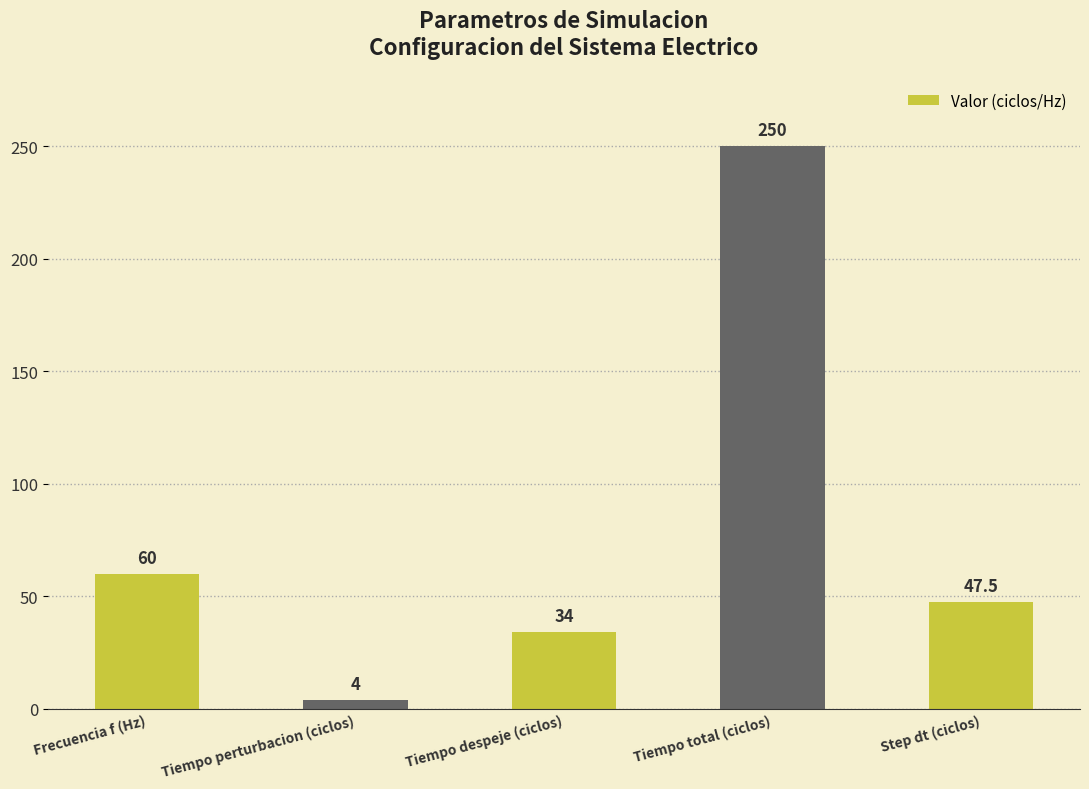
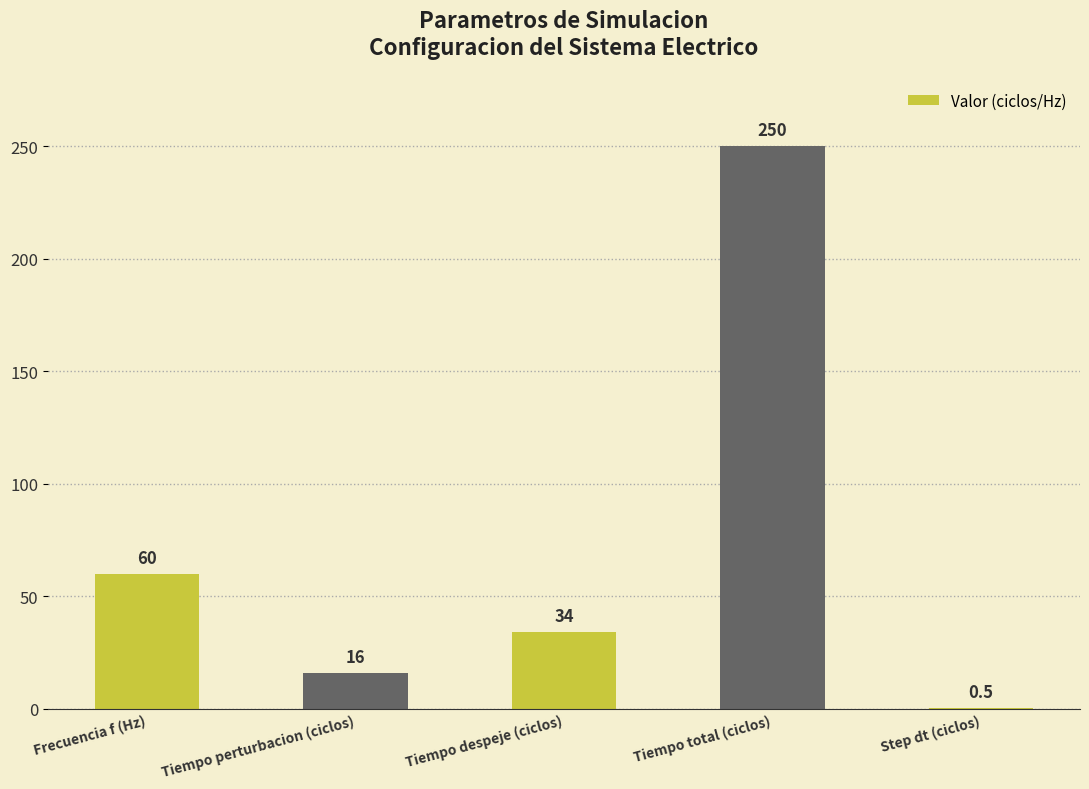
Tiempo perturbacion (ciclos): 4 -> 16
Step dt (ciclos): 47.5 -> 0.5
